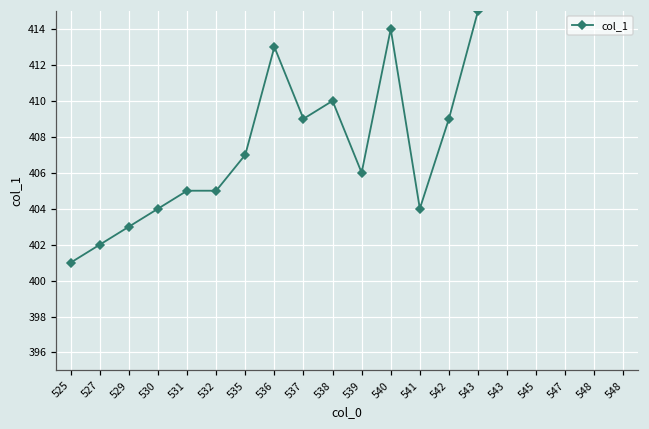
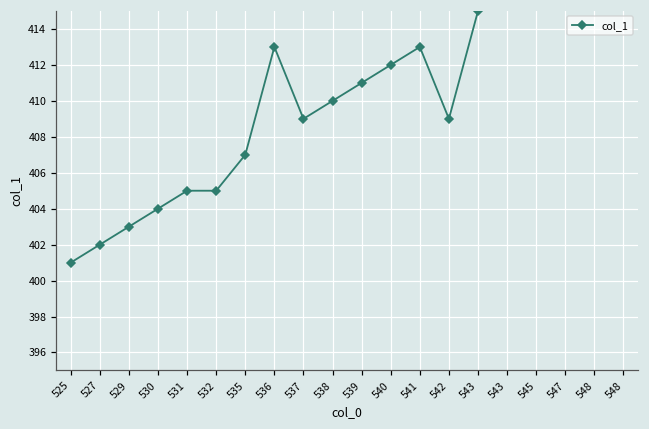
539: 406 -> 411
540: 414 -> 412
541: 404 -> 413
